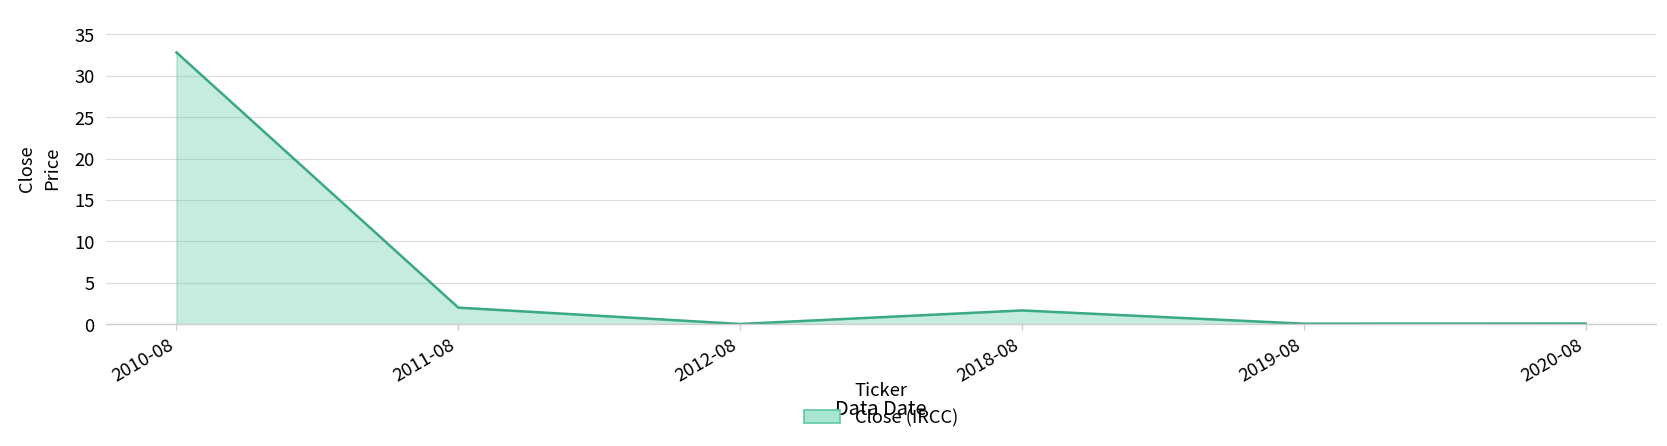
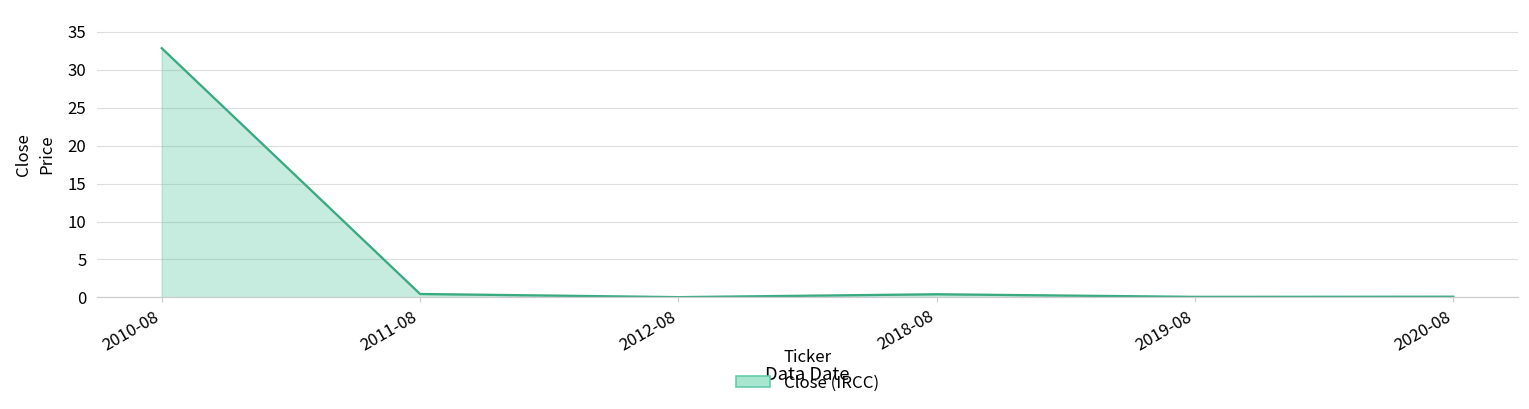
2011-08: 2 -> 0
2018-08: 2 -> 0
